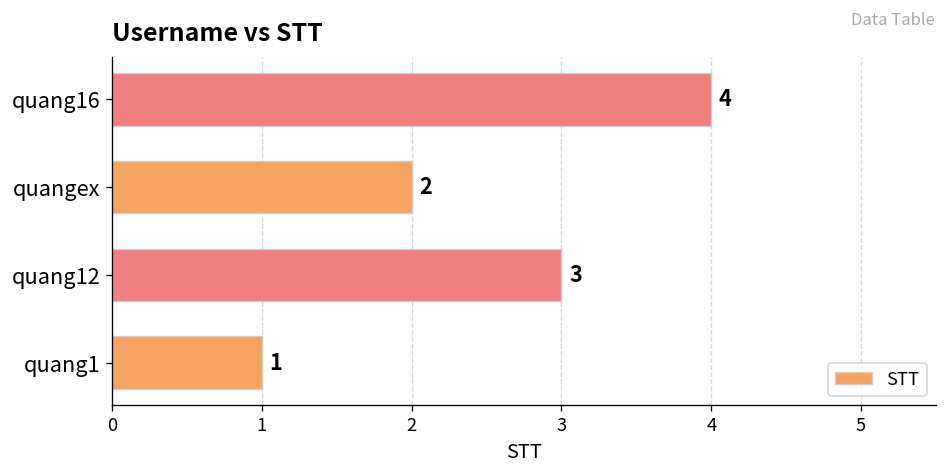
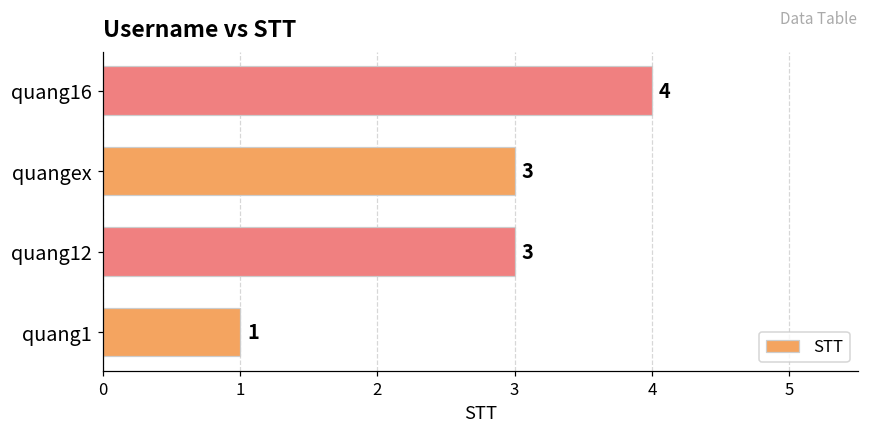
quangex: 2 -> 3
